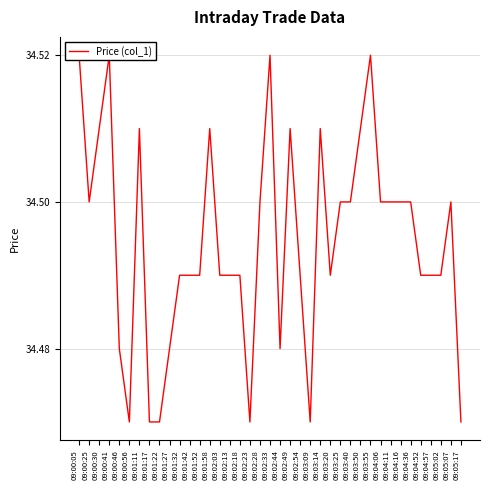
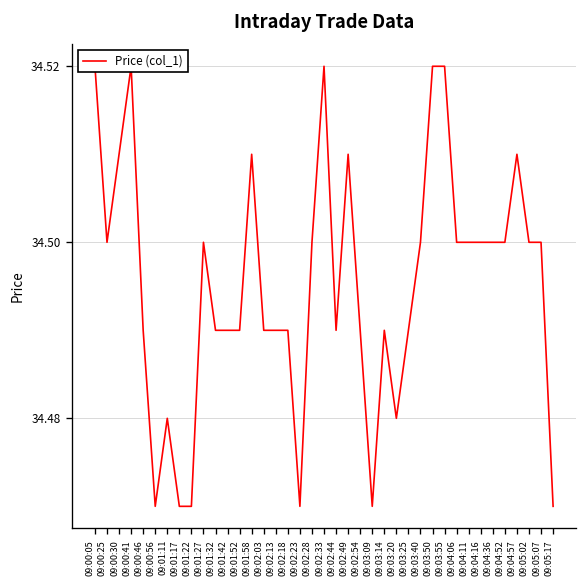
09:00:46: 34.48 -> 34.49
09:01:11: 34.51 -> 34.48
09:01:27: 34.48 -> 34.50
09:02:44: 34.48 -> 34.49
09:03:14: 34.51 -> 34.49
09:03:20: 34.49 -> 34.48
09:03:25: 34.50 -> 34.49
09:03:50: 34.51 -> 34.52
09:04:52: 34.49 -> 34.50
09:04:57: 34.49 -> 34.51
09:05:02: 34.49 -> 34.50
